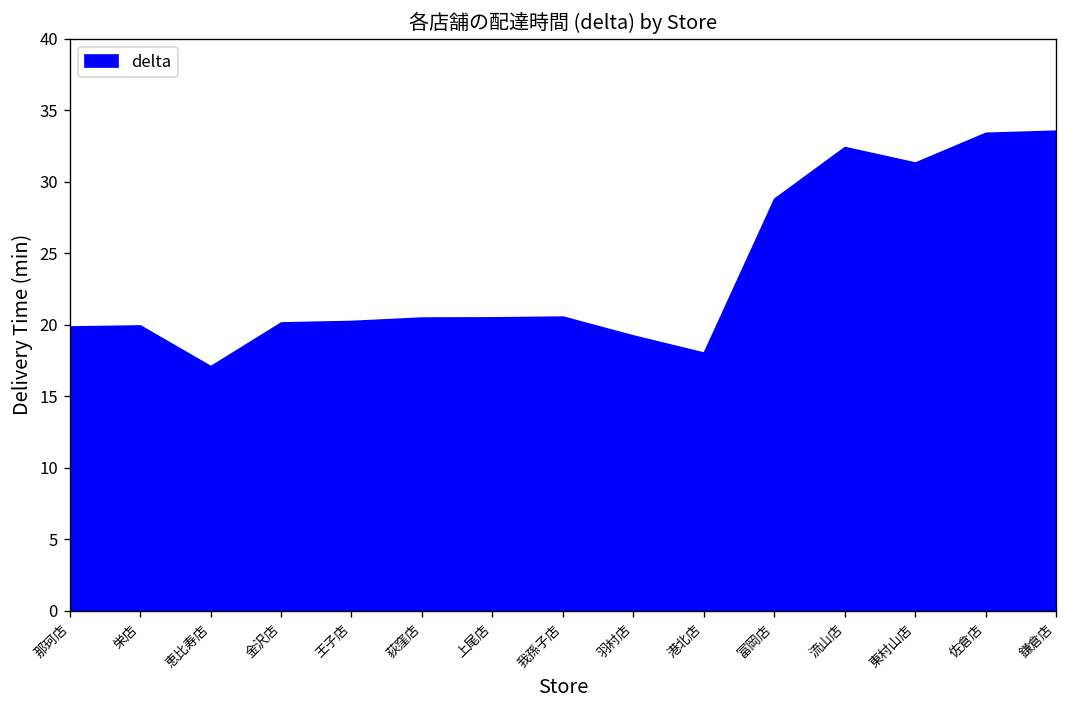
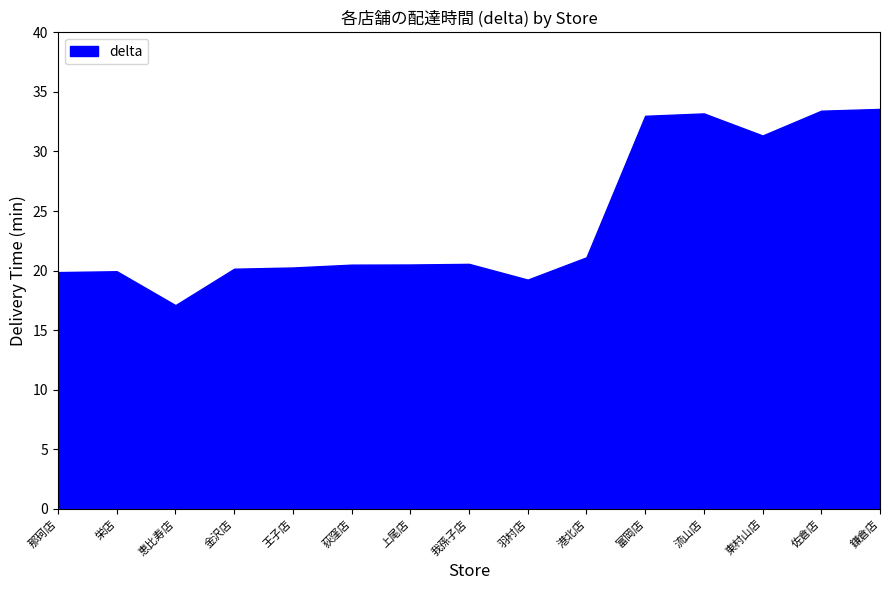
港北店: 18.0 -> 21.1
富岡店: 28.8 -> 33.0
流山店: 32.4 -> 33.2
